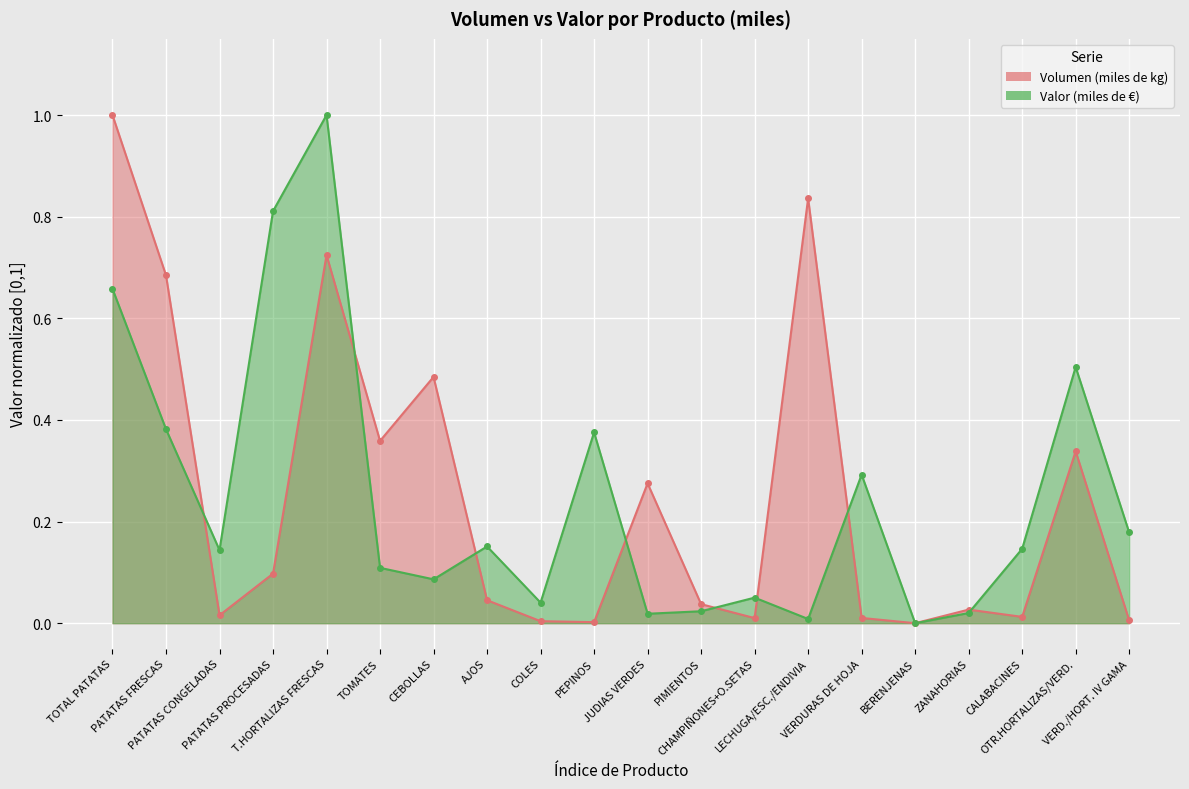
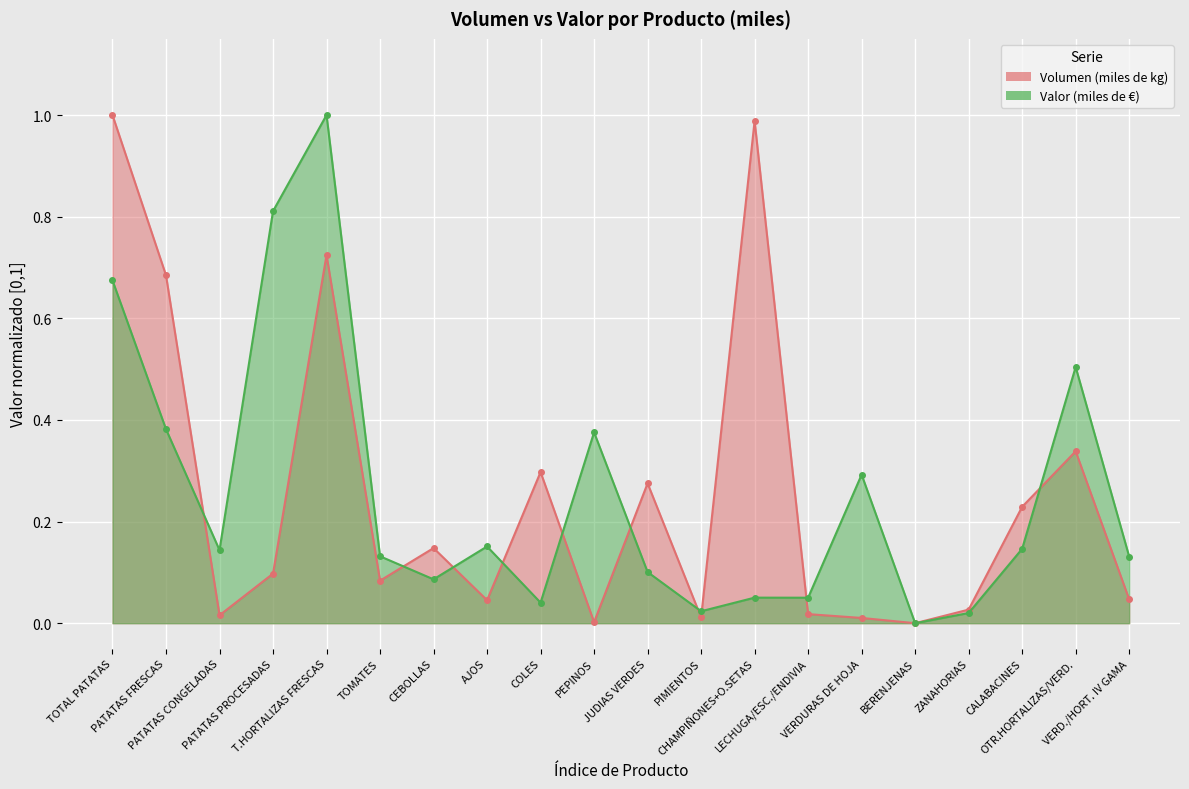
Valor (miles de €), TOTAL PATATAS: 0.66 -> 0.67
Volumen (miles de kg), TOMATES: 0.36 -> 0.08
Valor (miles de €), TOMATES: 0.11 -> 0.13
Volumen (miles de kg), CEBOLLAS: 0.48 -> 0.15
Volumen (miles de kg), COLES: 0.00 -> 0.30
Valor (miles de €), JUDIAS VERDES: 0.02 -> 0.10
Volumen (miles de kg), PIMIENTOS: 0.04 -> 0.01
Volumen (miles de kg), CHAMPIÑONES+O.SETAS: 0.01 -> 0.99
Volumen (miles de kg), LECHUGA/ESC./ENDIVIA: 0.84 -> 0.02
Valor (miles de €), LECHUGA/ESC./ENDIVIA: 0.01 -> 0.05
Volumen (miles de kg), CALABACINES: 0.01 -> 0.23
Volumen (miles de kg), VERD./HORT. IV GAMA: 0.01 -> 0.05
Valor (miles de €), VERD./HORT. IV GAMA: 0.18 -> 0.13
